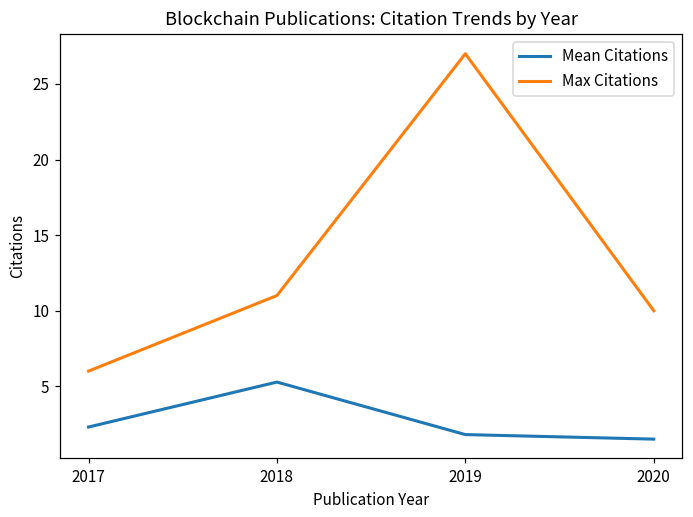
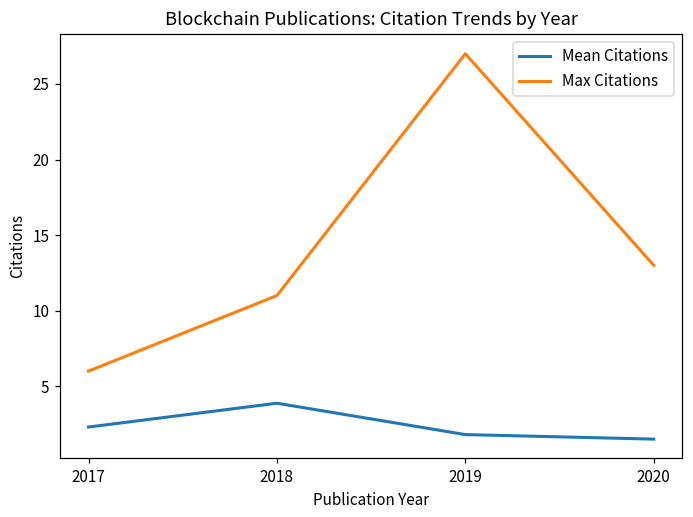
Mean Citations, 2018: 5.3 -> 3.9
Max Citations, 2020: 10 -> 13
